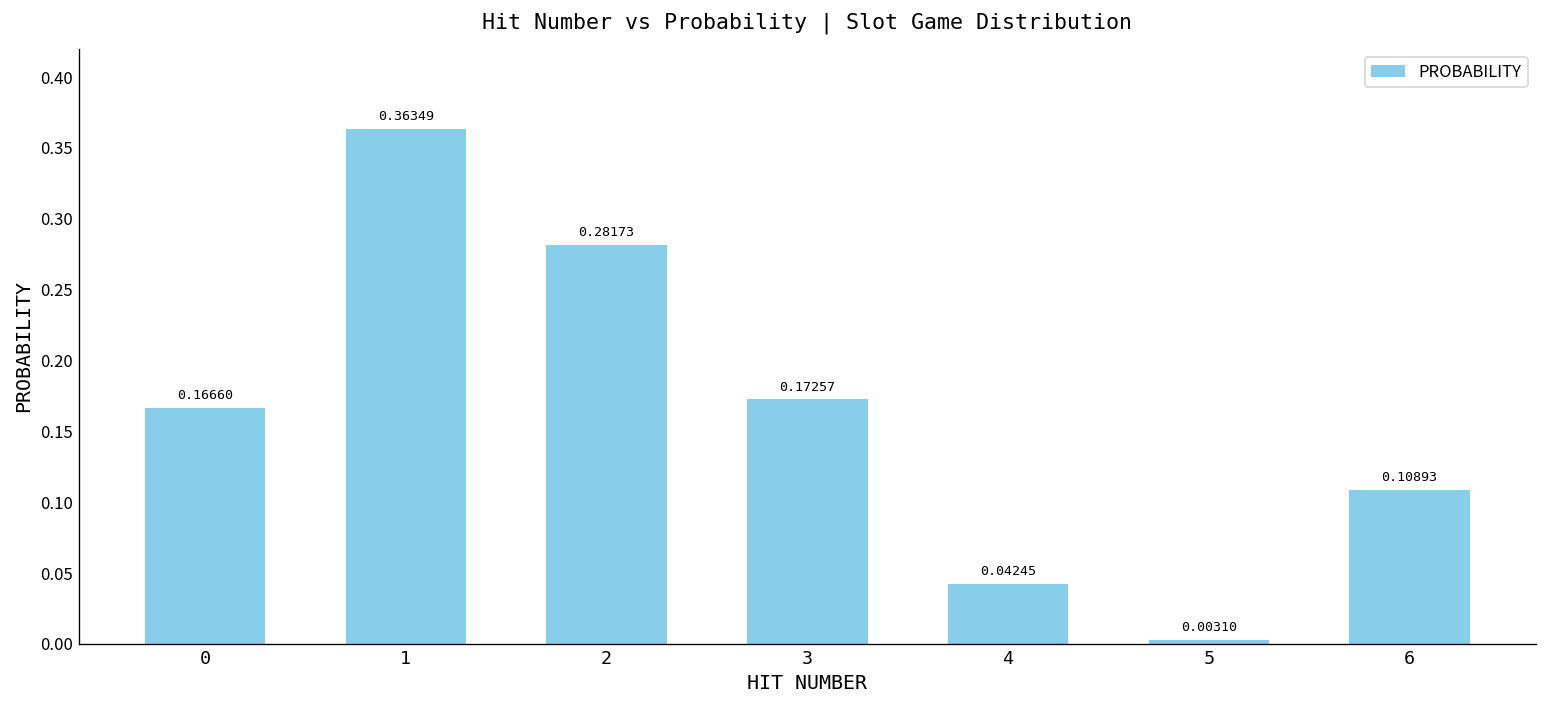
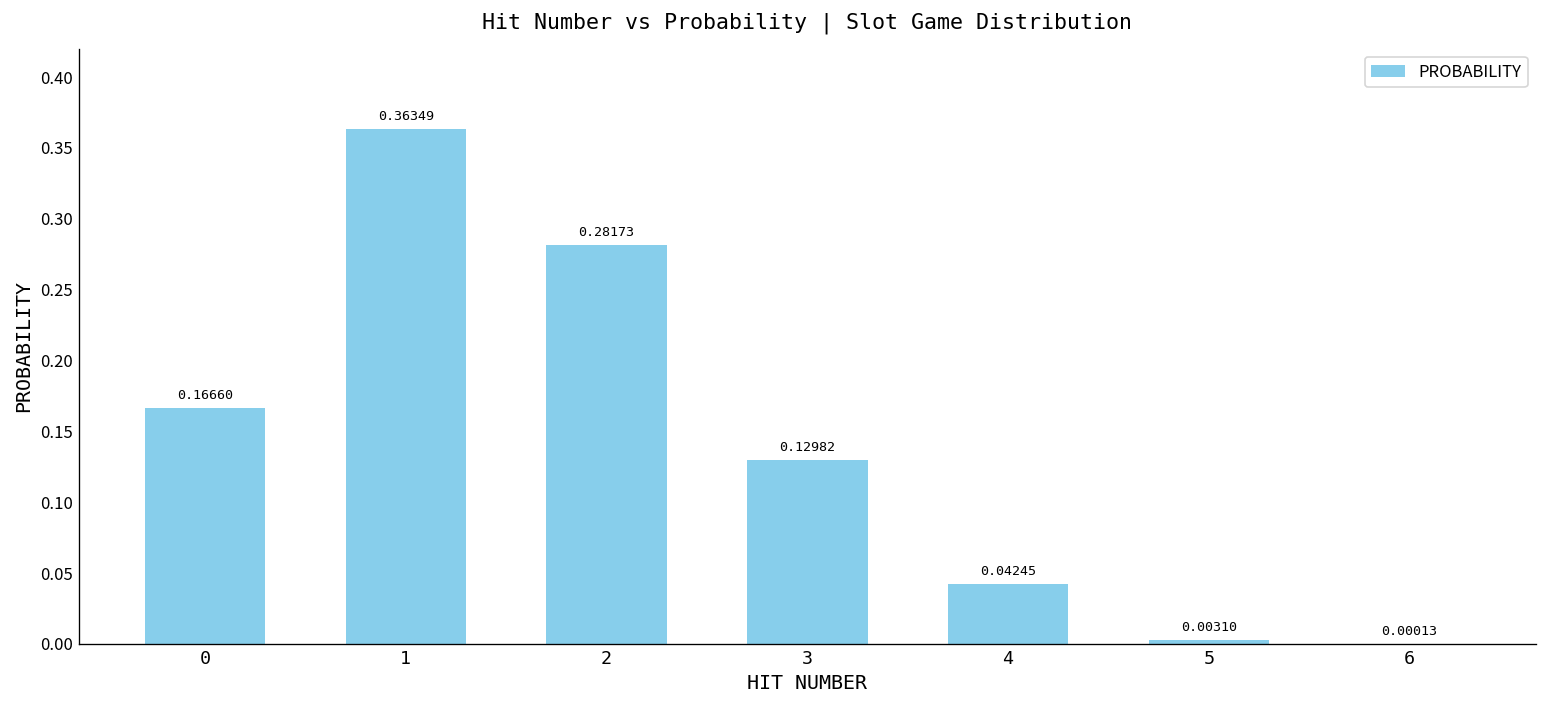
3: 0.17257 -> 0.12982
6: 0.10893 -> 0.00013
